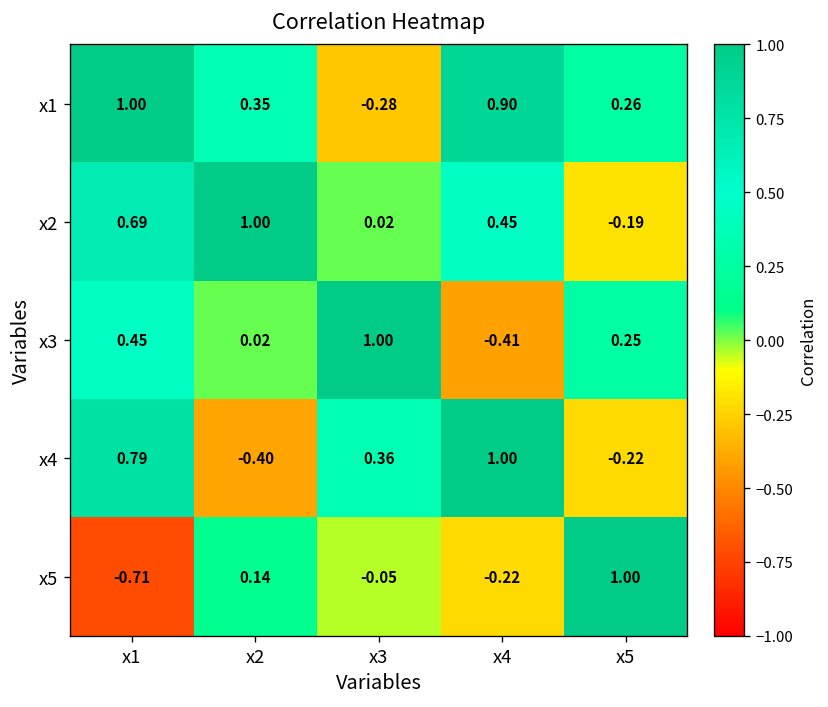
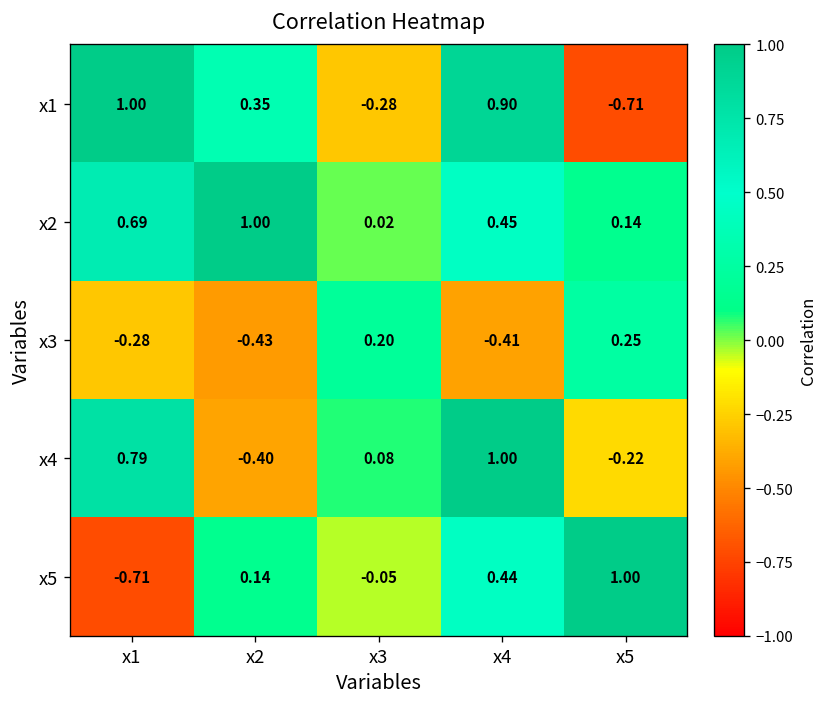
x1, x5: 0.26 -> -0.71
x2, x5: -0.19 -> 0.14
x3, x1: 0.45 -> -0.28
x3, x2: 0.02 -> -0.43
x3, x3: 1.00 -> 0.20
x4, x3: 0.36 -> 0.08
x5, x4: -0.22 -> 0.44
